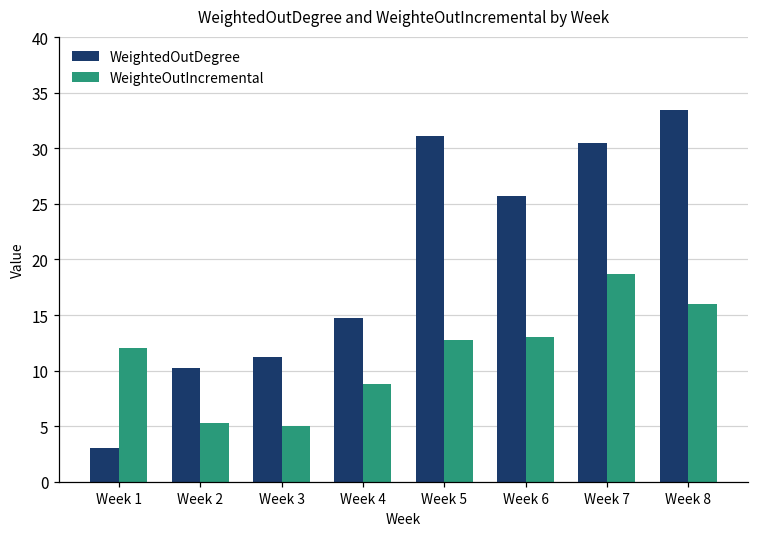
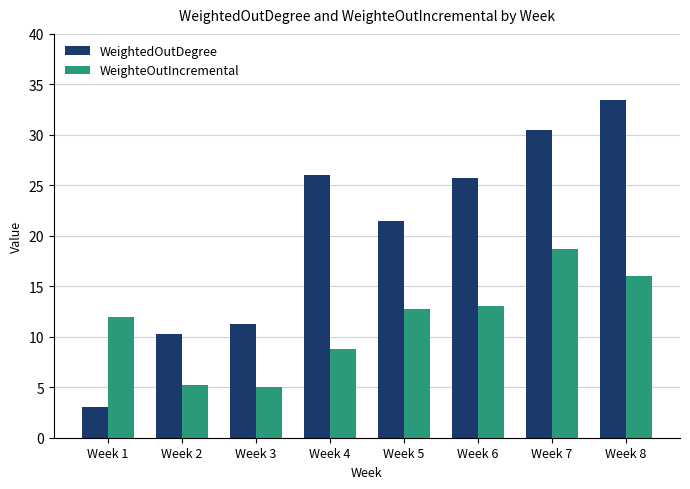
WeightedOutDegree, Week 4: 14.8 -> 26.0
WeightedOutDegree, Week 5: 31.1 -> 21.5
